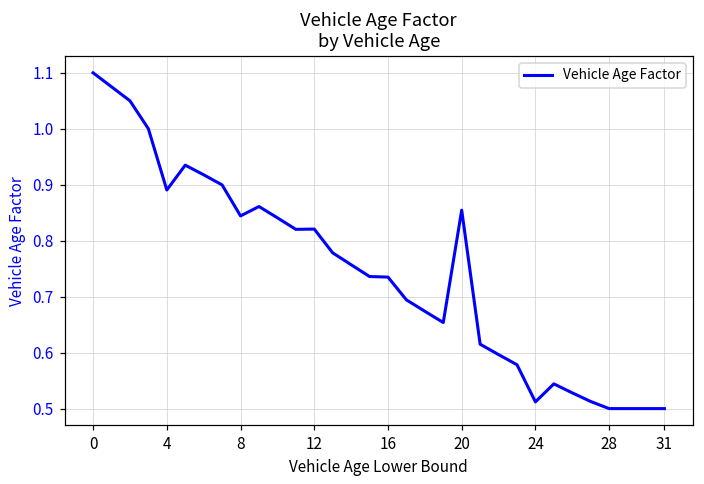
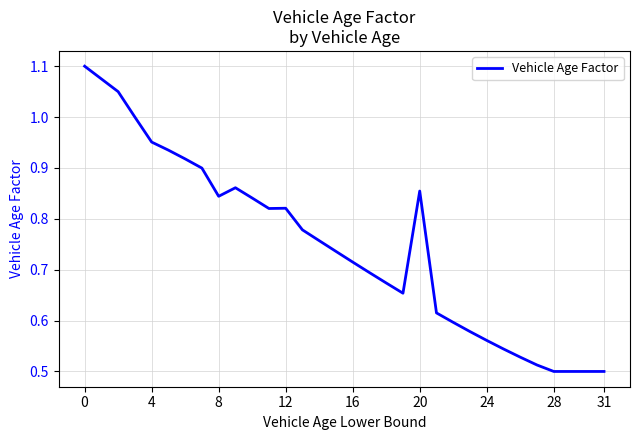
4: 0.89 -> 0.95
16: 0.74 -> 0.72
24: 0.51 -> 0.56
